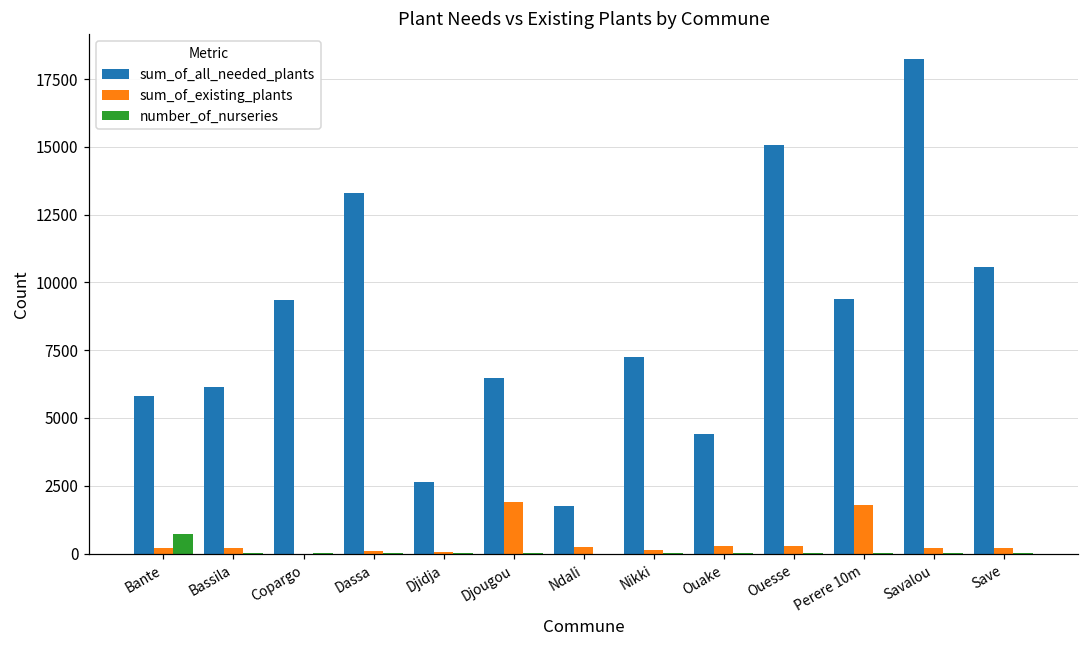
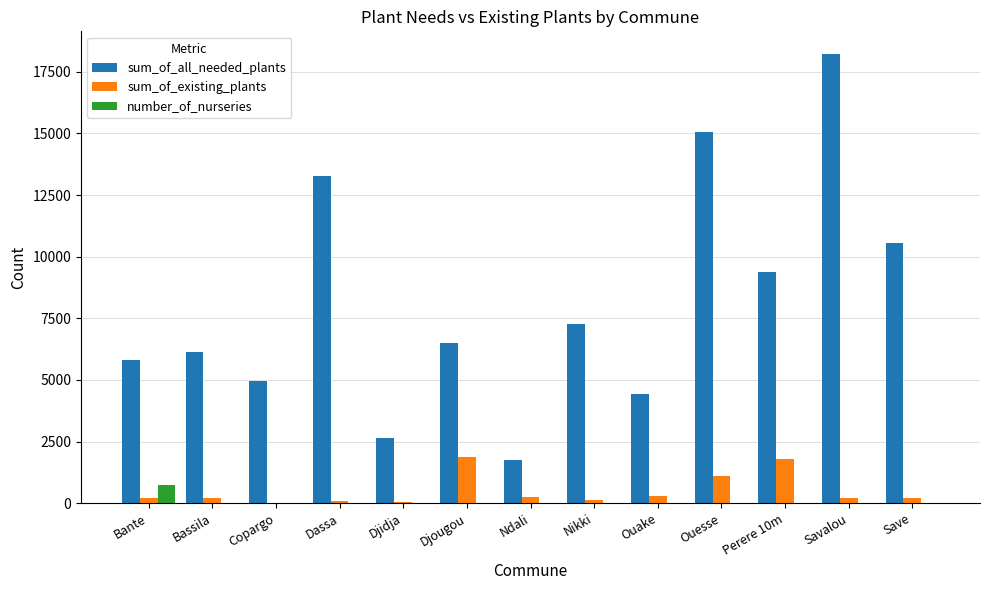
sum_of_all_needed_plants, Copargo: 9400 -> 5000
sum_of_existing_plants, Ouesse: 300 -> 1100
